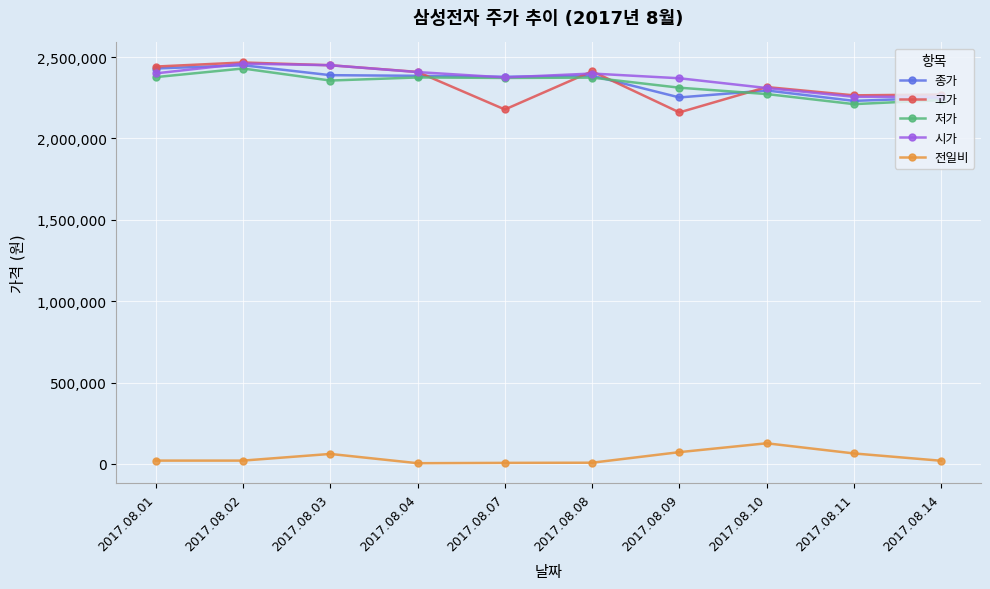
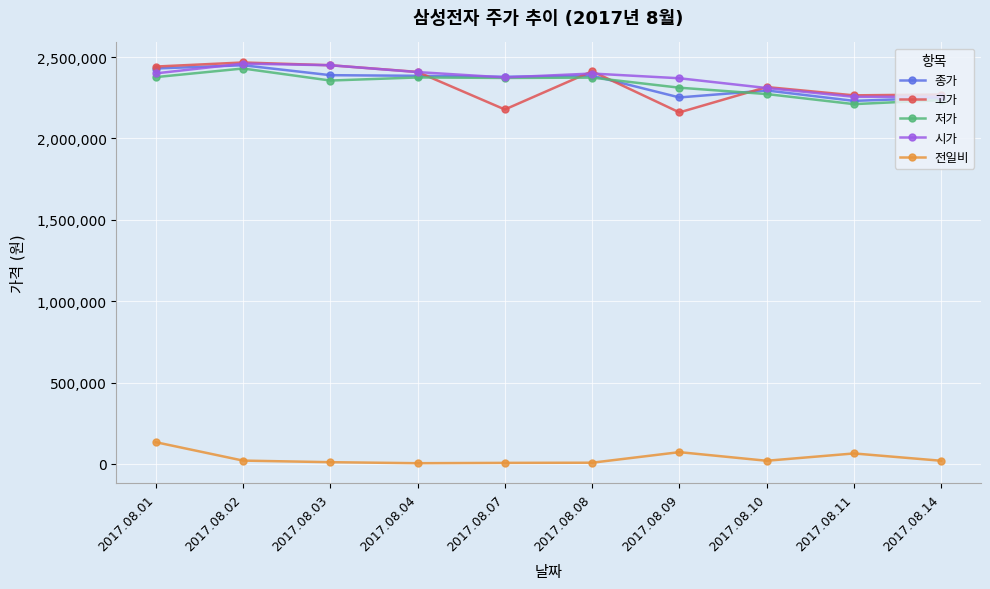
전일비, 2017.08.01: 20,000 -> 130,000
전일비, 2017.08.03: 60,000 -> 10,000
전일비, 2017.08.10: 130,000 -> 20,000
